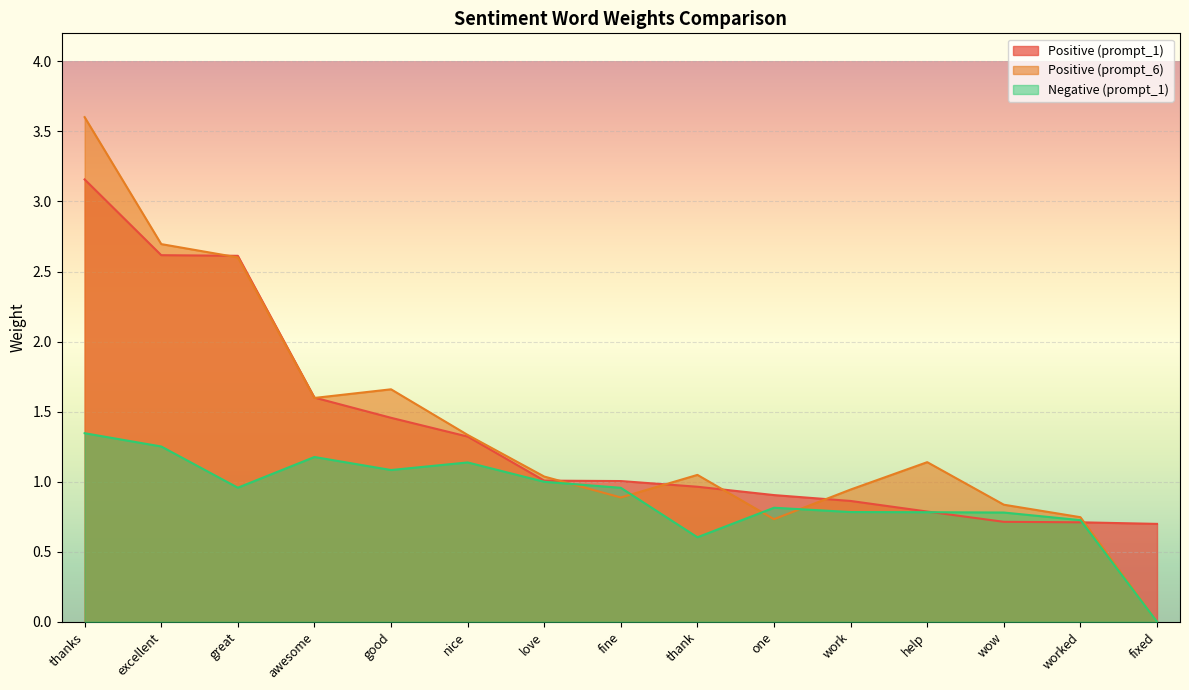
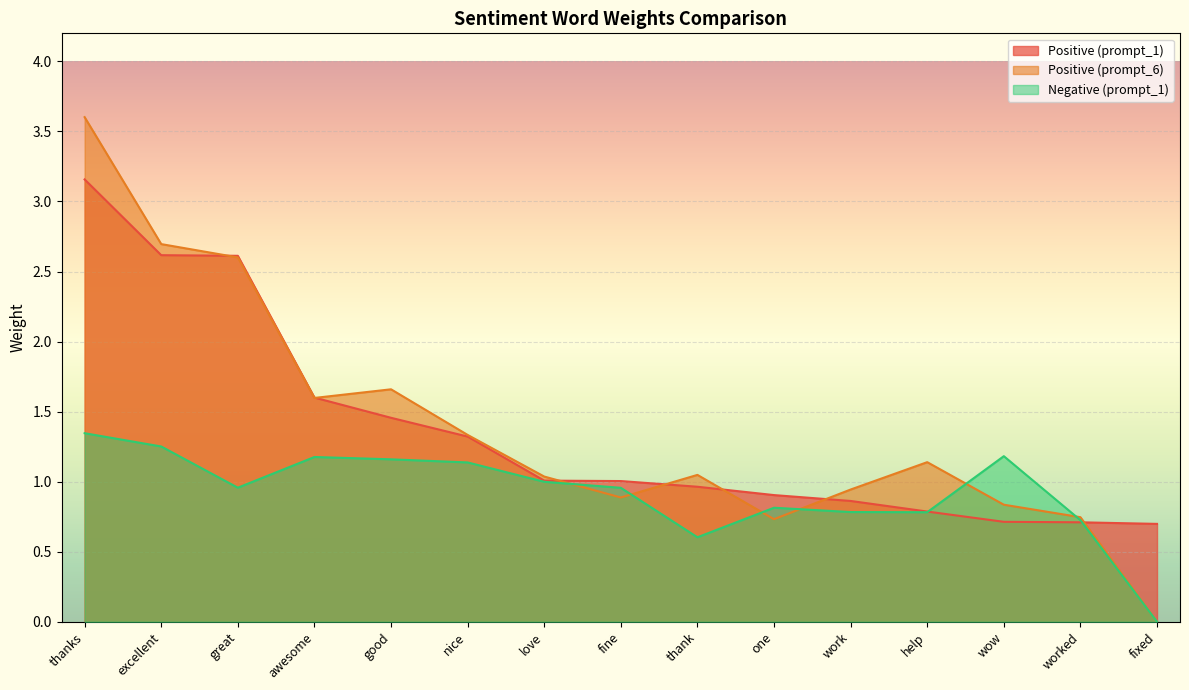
Negative (prompt_1), good: 1.08 -> 1.16
Negative (prompt_1), wow: 0.78 -> 1.18
